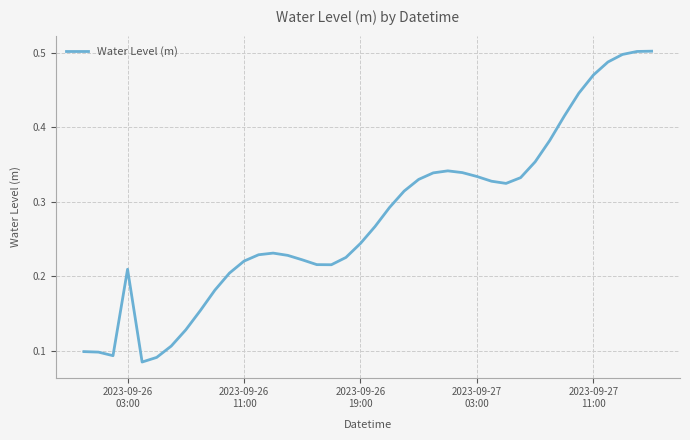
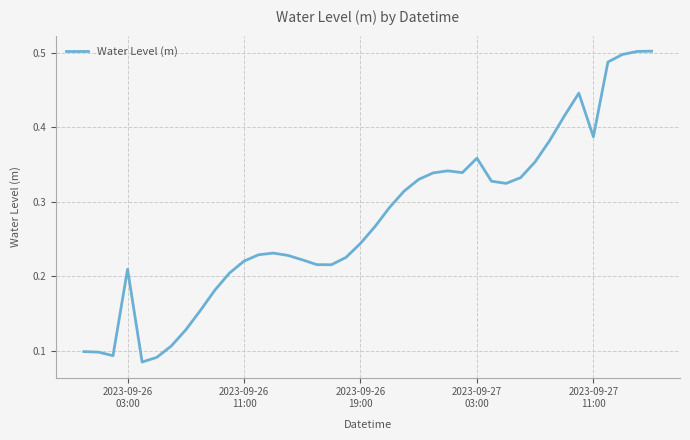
2023-09-27 03:00: 0.33 -> 0.36
2023-09-27 11:00: 0.47 -> 0.39
